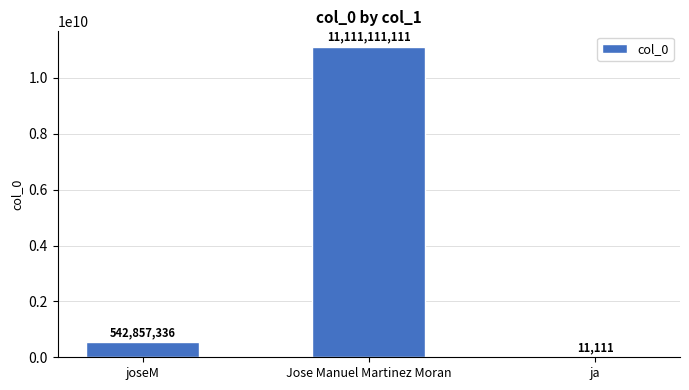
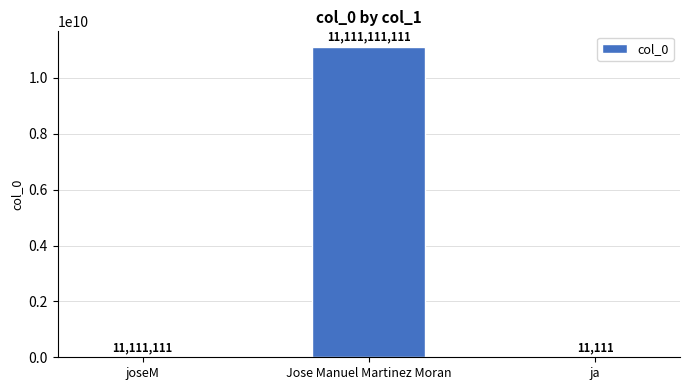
joseM: 542,857,336 -> 11,111,111
